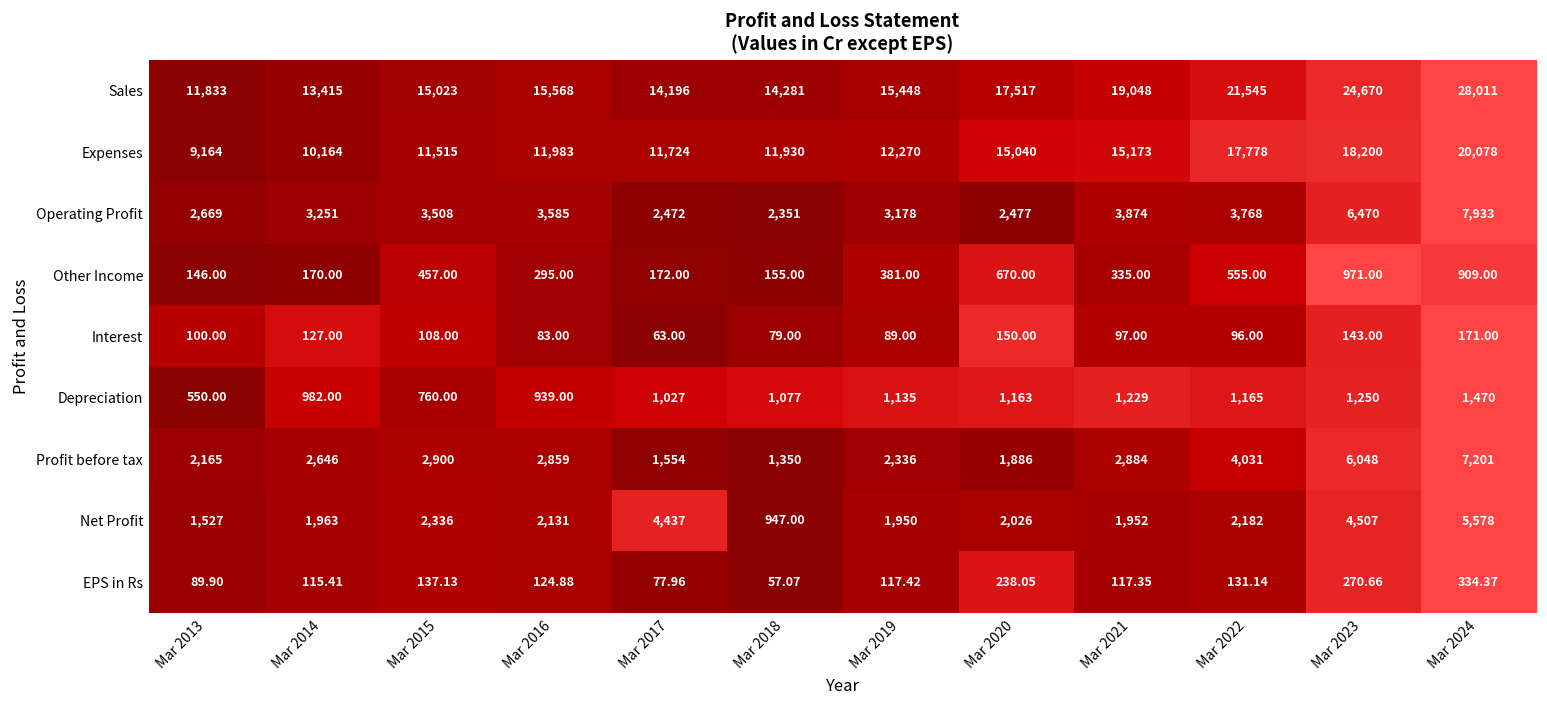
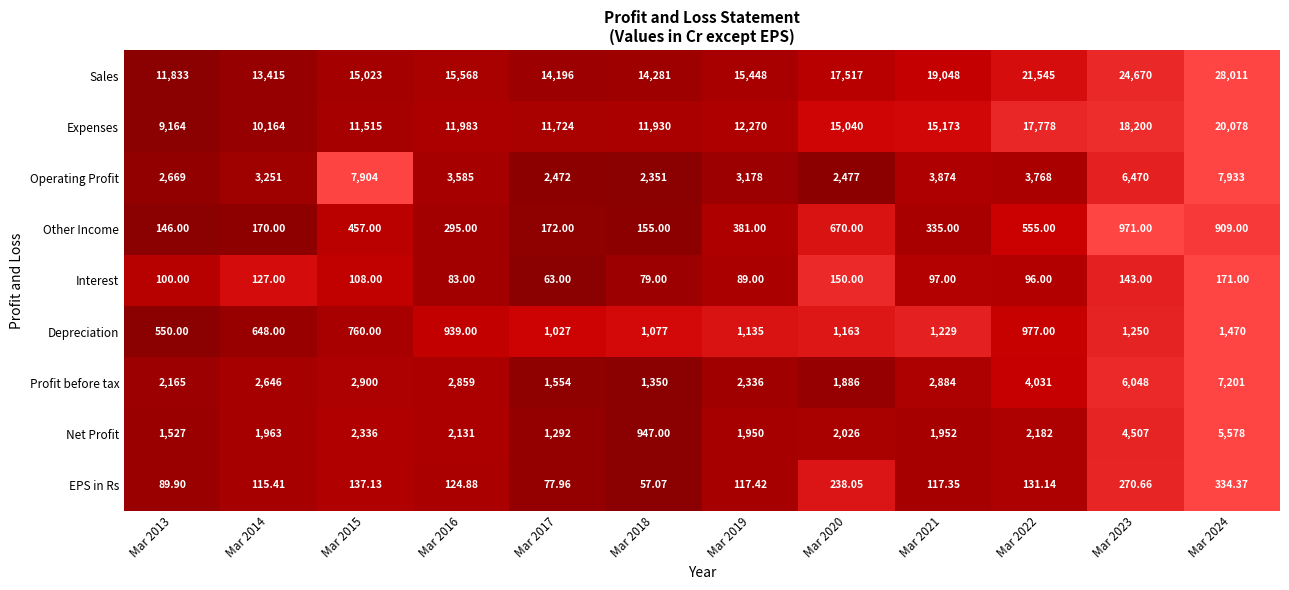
Operating Profit, Mar 2015: 3,508 -> 7,904
Depreciation, Mar 2014: 982.00 -> 648.00
Depreciation, Mar 2022: 1,165 -> 977.00
Net Profit, Mar 2017: 4,437 -> 1,292
